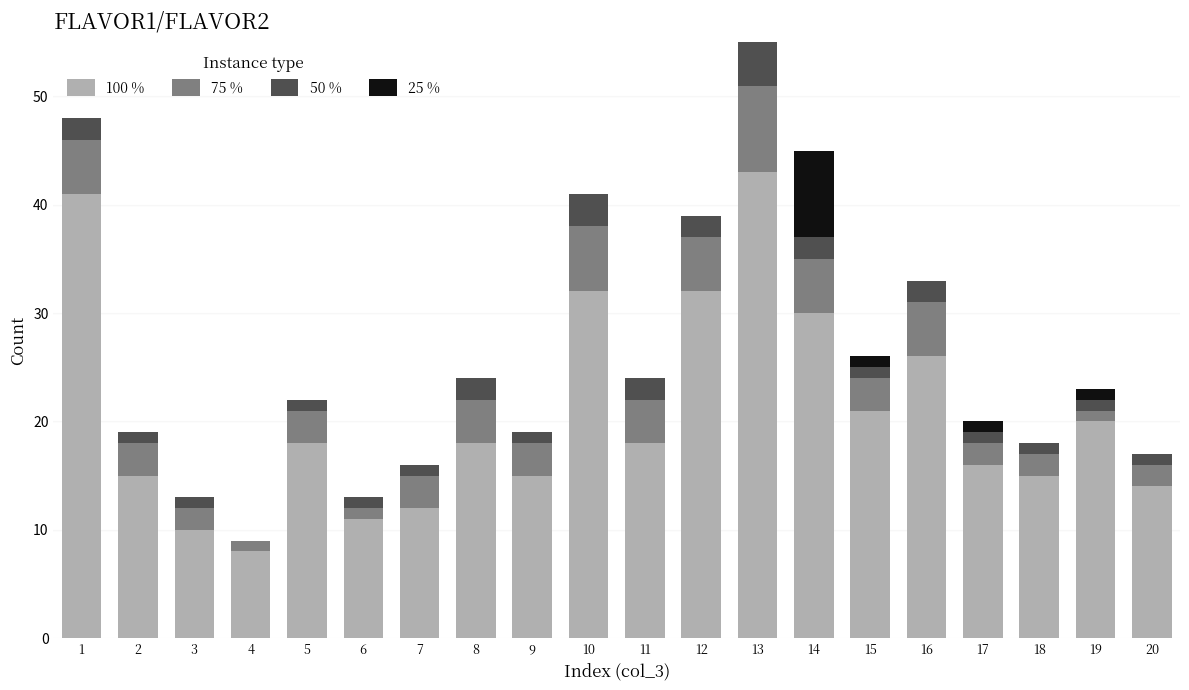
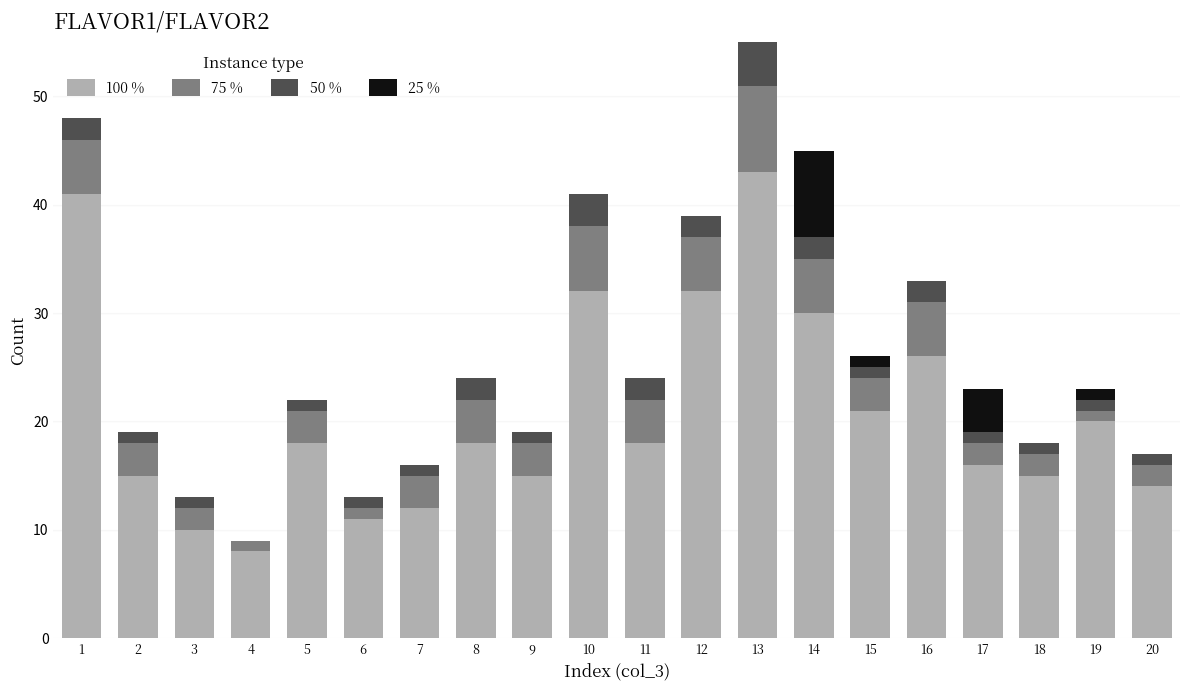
25 %, 17: 1 -> 4
